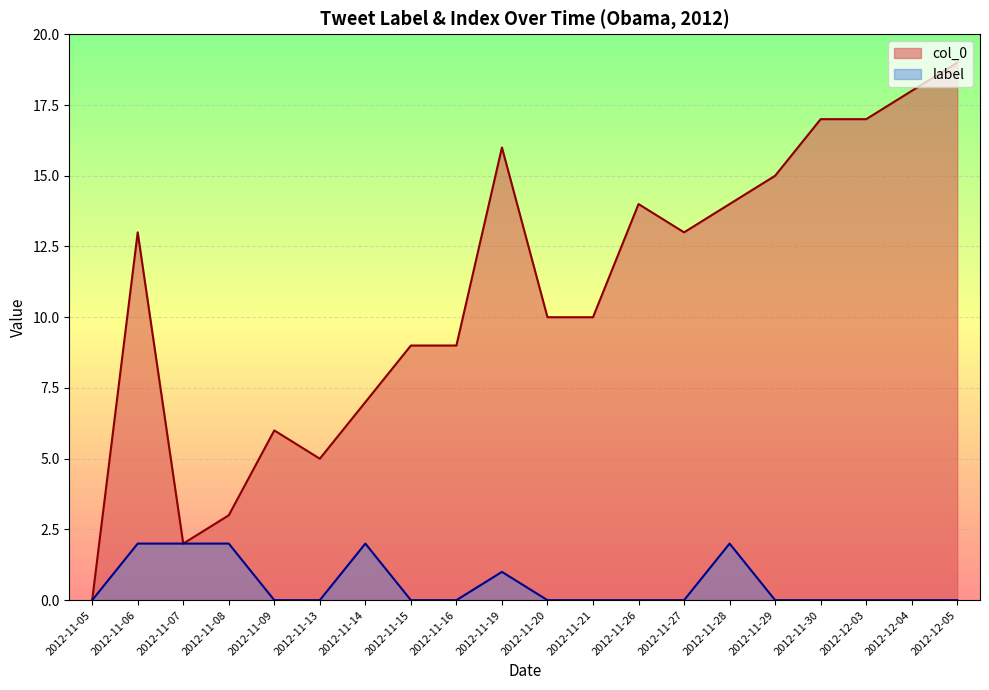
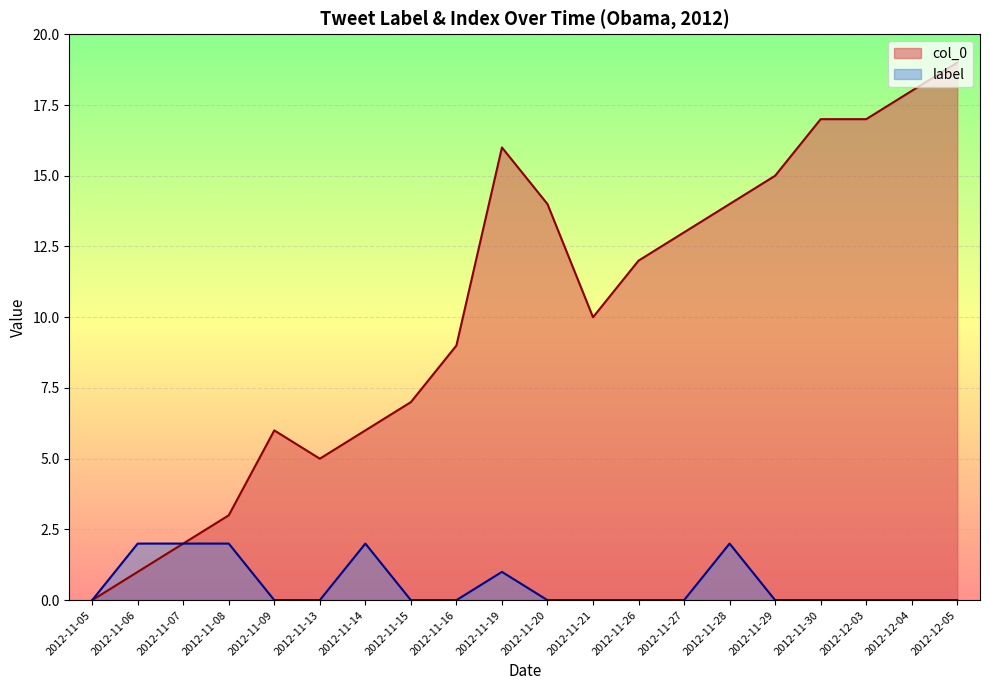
col_0, 2012-11-06: 13 -> 1
col_0, 2012-11-14: 7 -> 6
col_0, 2012-11-15: 9 -> 7
col_0, 2012-11-20: 10 -> 14
col_0, 2012-11-26: 14 -> 12
